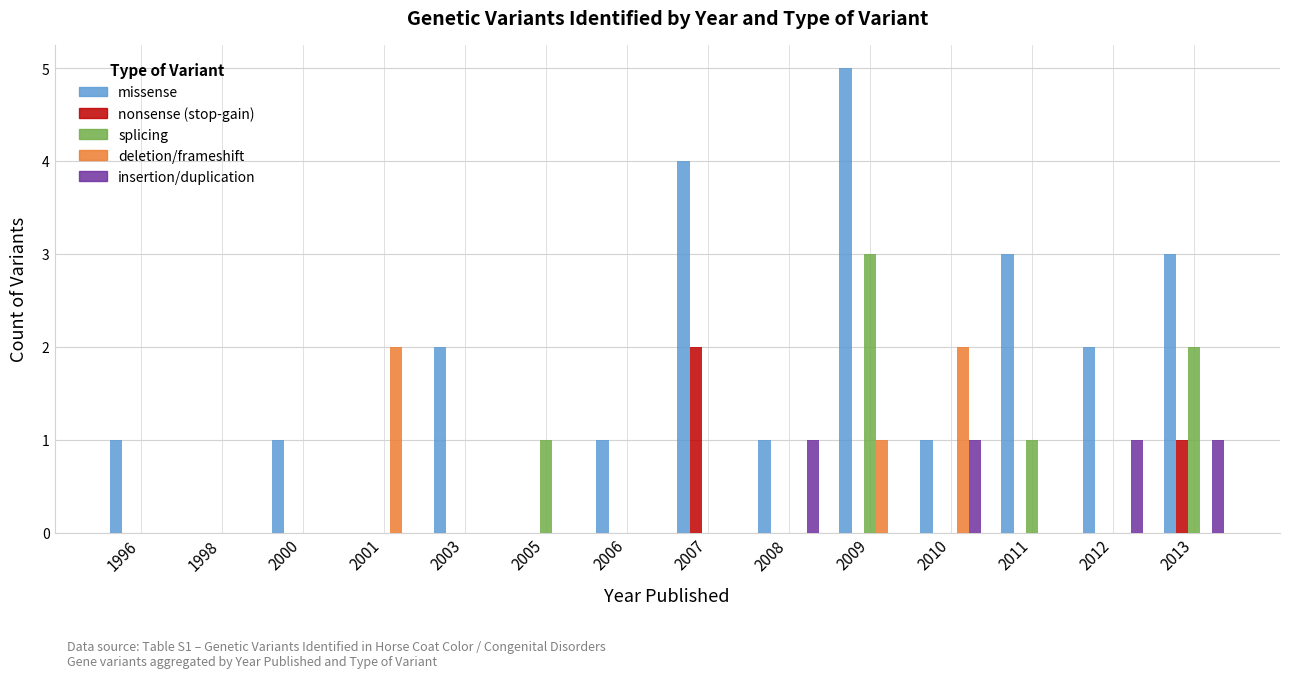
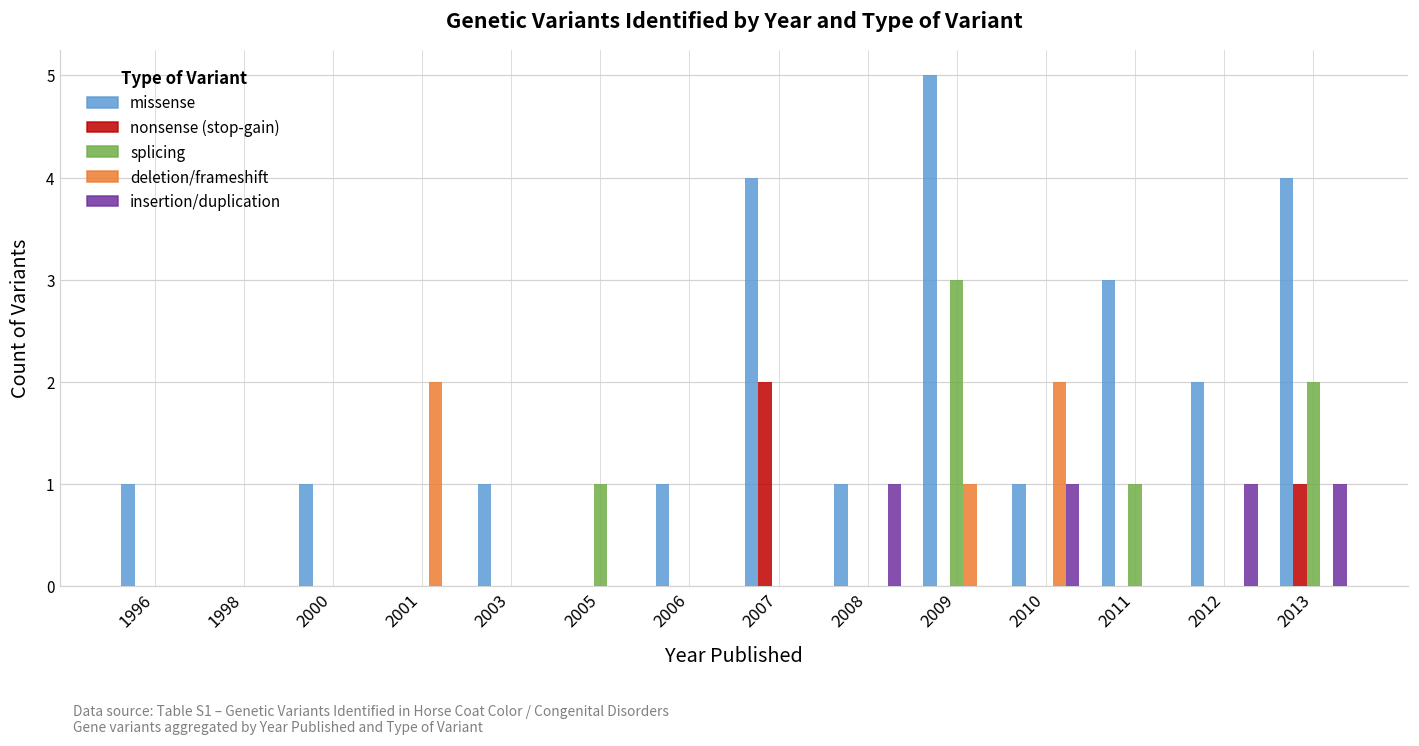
missense, 2003: 2 -> 1
missense, 2013: 3 -> 4
